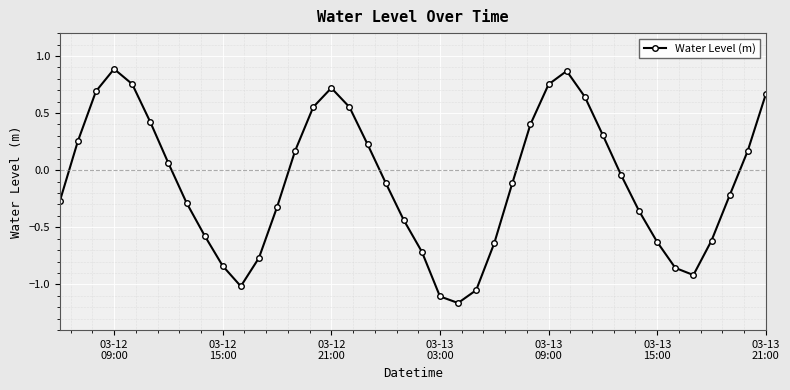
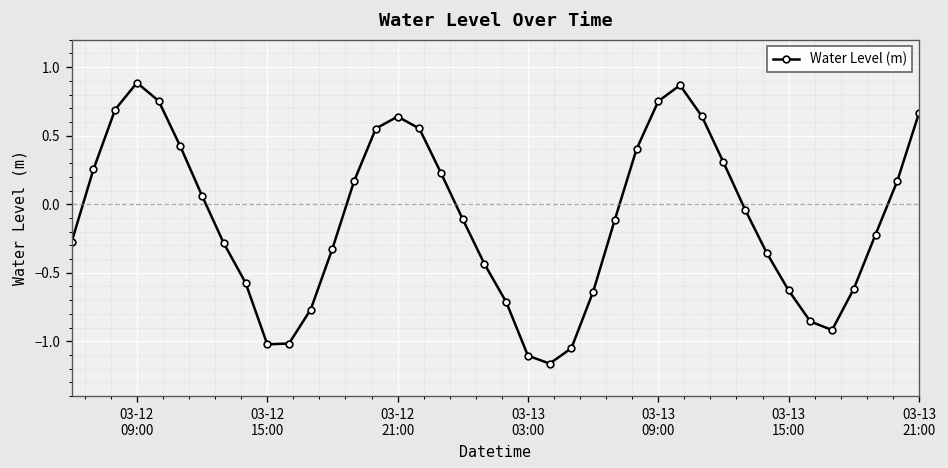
03-12 15:00: -0.84 -> -1.02
03-12 21:00: 0.72 -> 0.64
